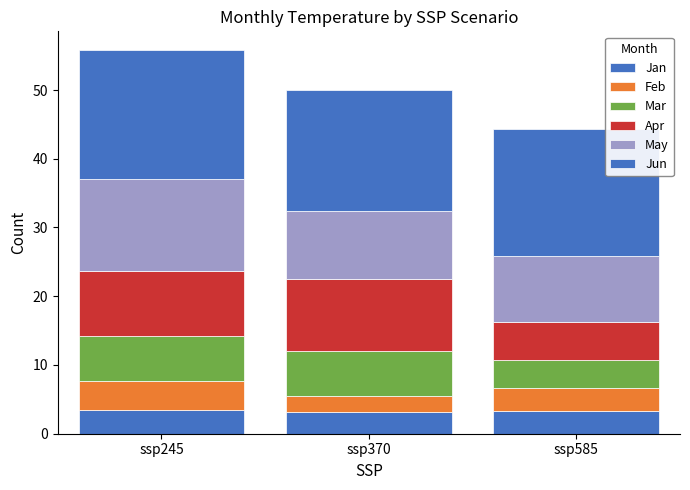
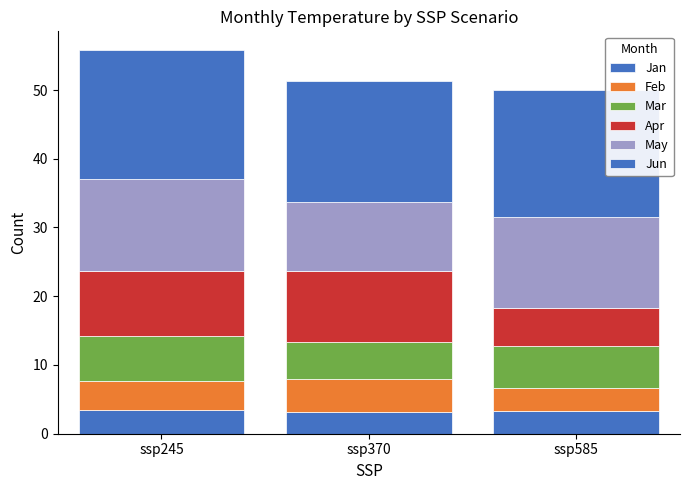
Feb, ssp370: 2 -> 5
Mar, ssp370: 7 -> 5
Mar, ssp585: 4 -> 6
May, ssp585: 10 -> 13
